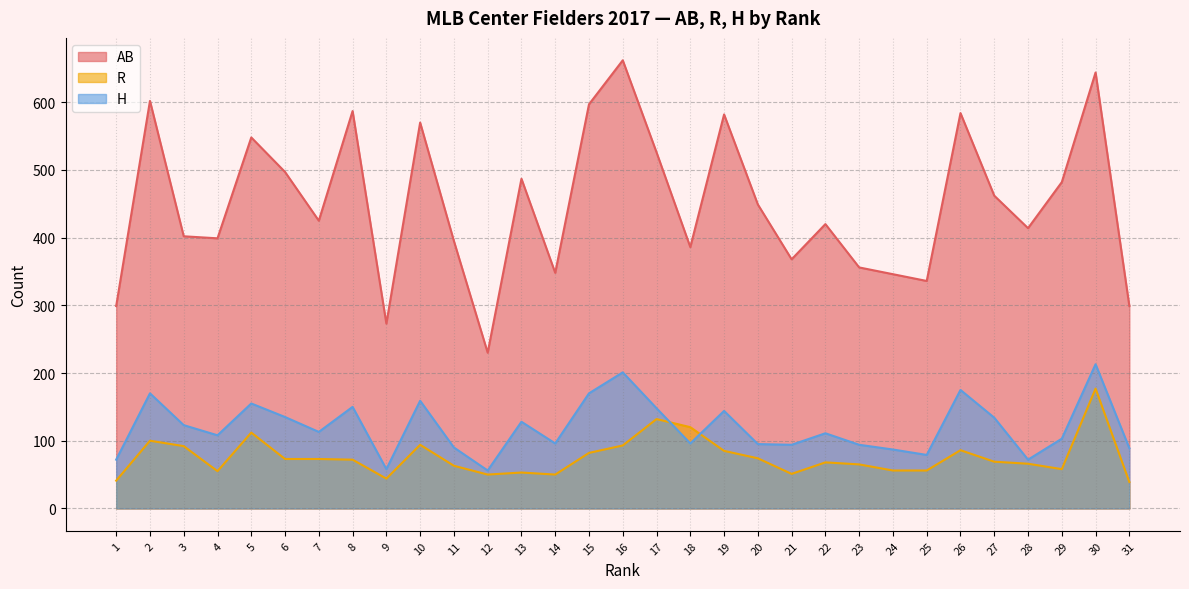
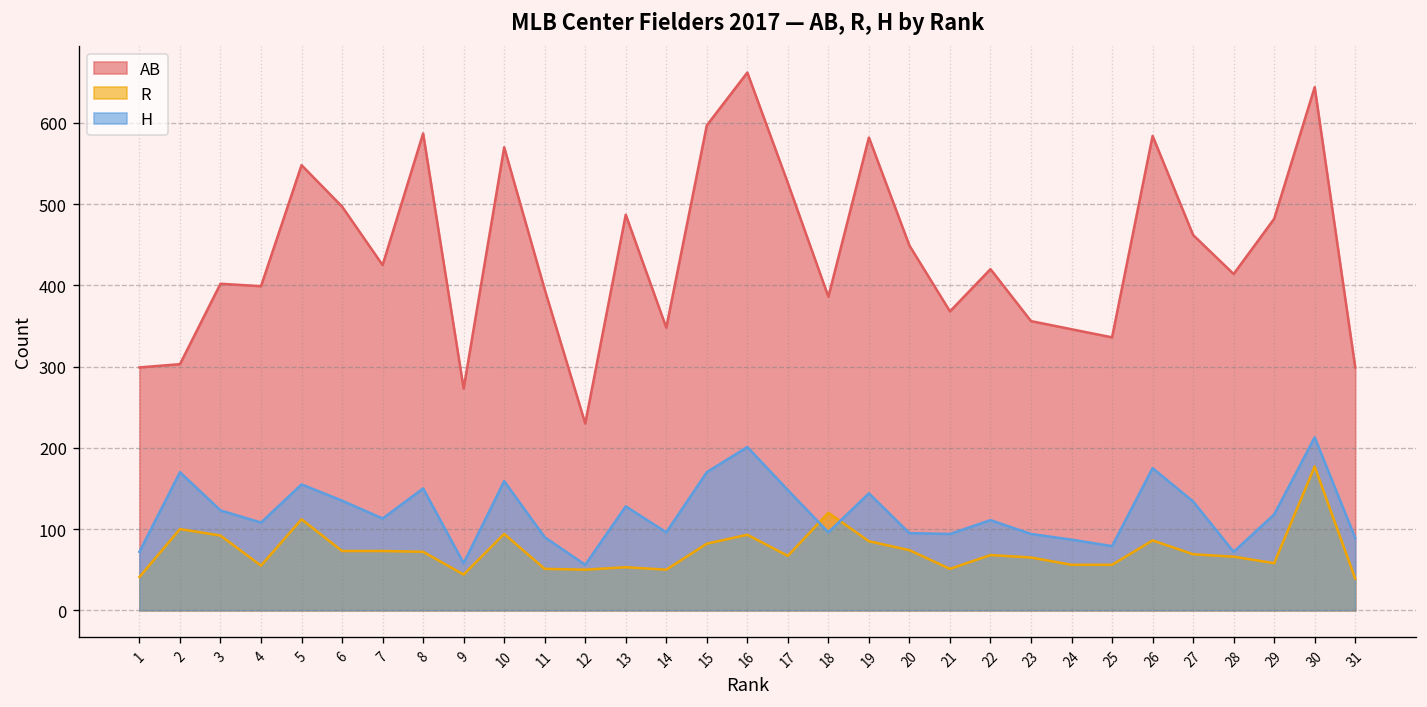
AB, 2: 600 -> 300
R, 11: 60 -> 50
R, 17: 130 -> 70
H, 29: 100 -> 120
